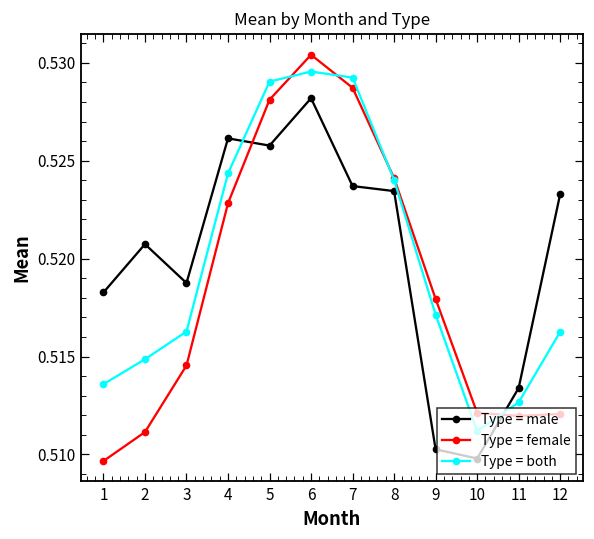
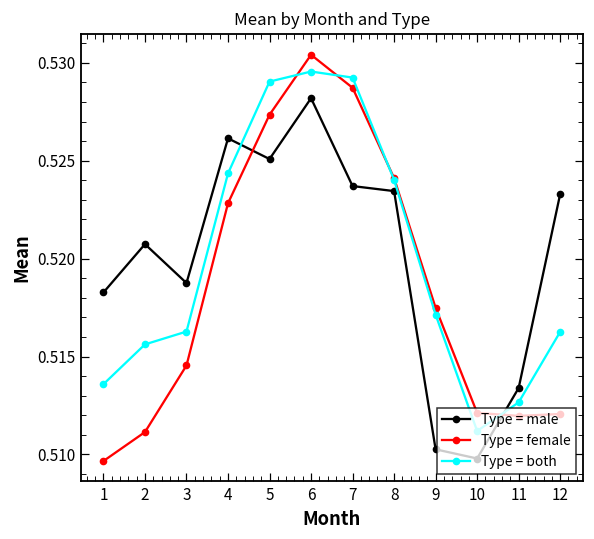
Type = both, 2: 0.5149 -> 0.5156
Type = male, 5: 0.5258 -> 0.5251
Type = female, 5: 0.5281 -> 0.5273
Type = female, 9: 0.5179 -> 0.5175
